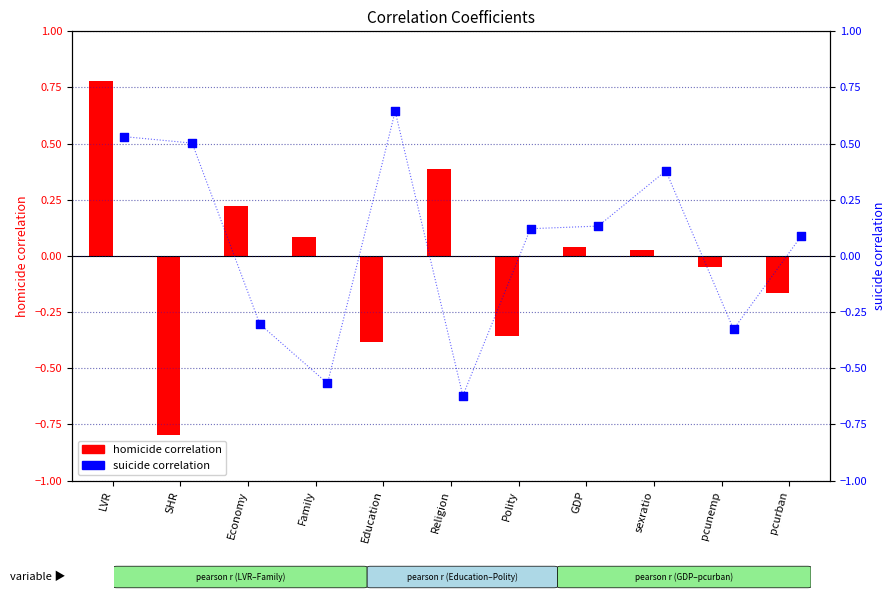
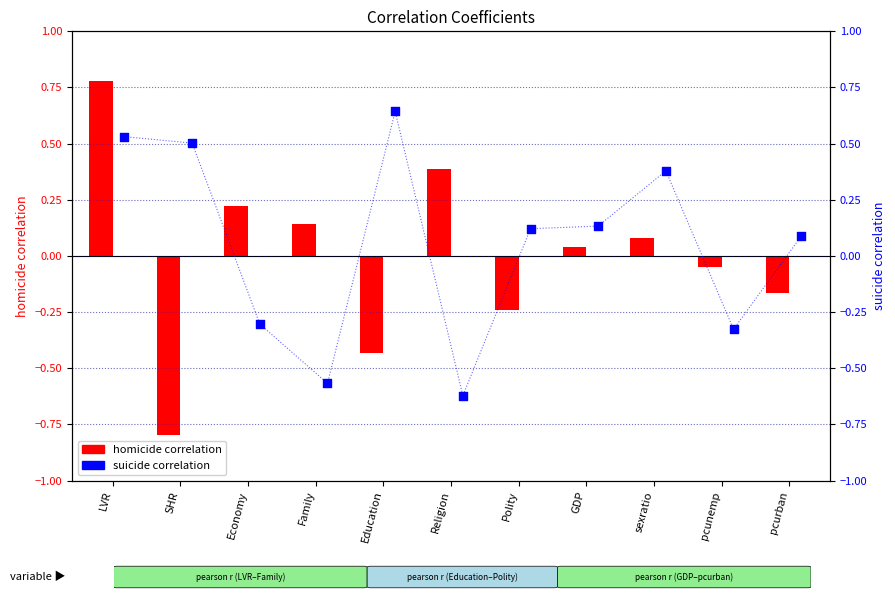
homicide correlation, Family: 0.09 -> 0.14
homicide correlation, Education: -0.38 -> -0.43
homicide correlation, Polity: -0.36 -> -0.24
homicide correlation, sexratio: 0.03 -> 0.08
